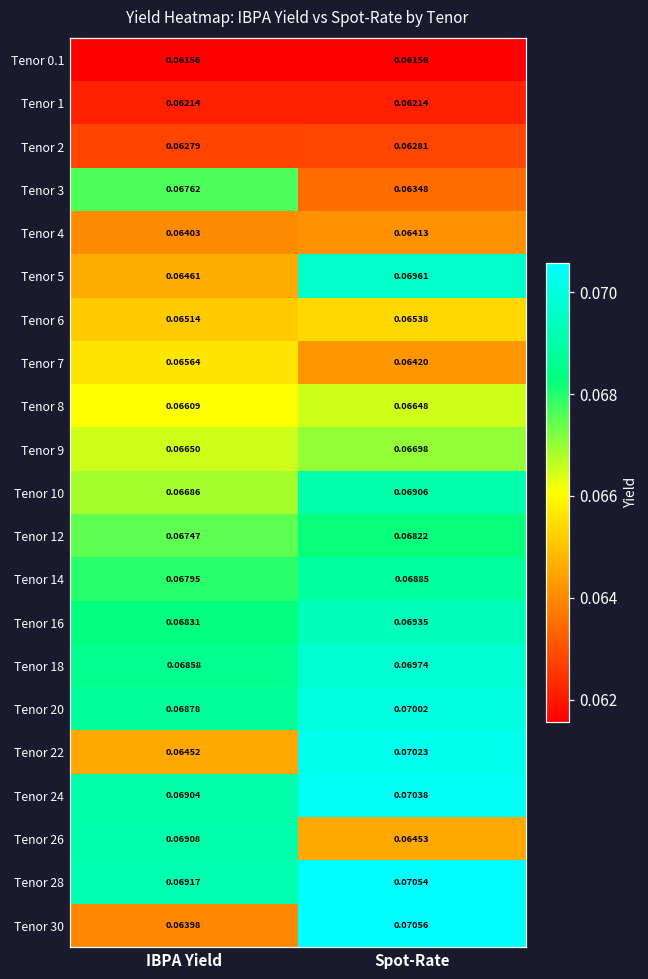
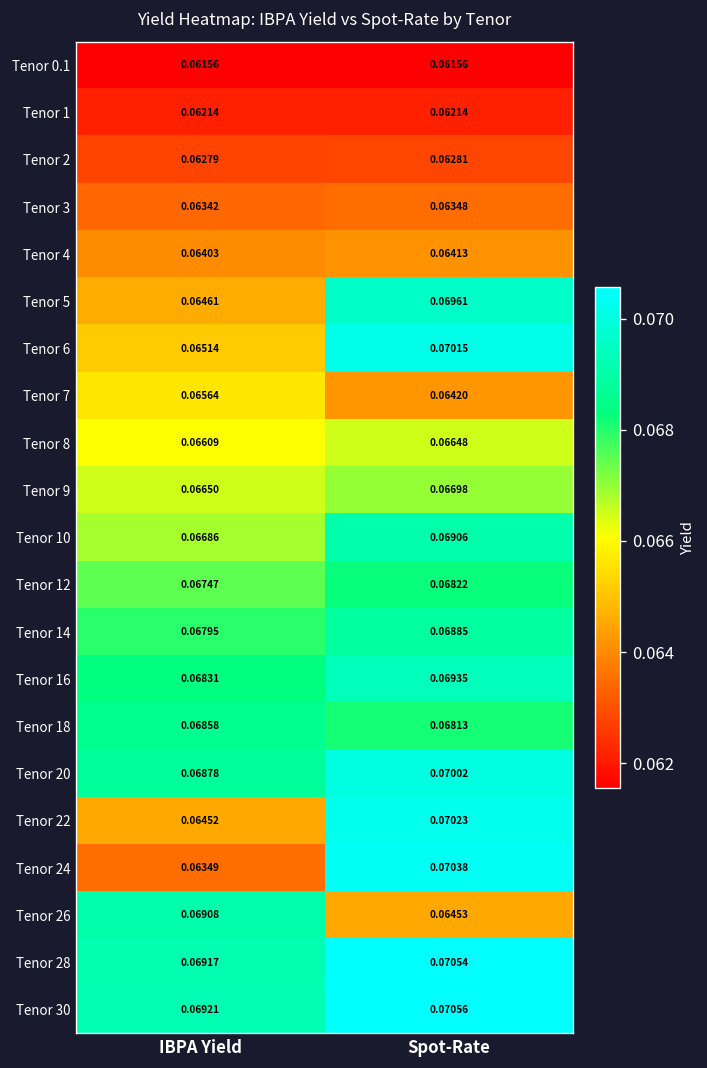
Tenor 3, IBPA Yield: 0.06762 -> 0.06342
Tenor 6, Spot-Rate: 0.06538 -> 0.07015
Tenor 18, Spot-Rate: 0.06974 -> 0.06813
Tenor 24, IBPA Yield: 0.06904 -> 0.06349
Tenor 30, IBPA Yield: 0.06398 -> 0.06921
